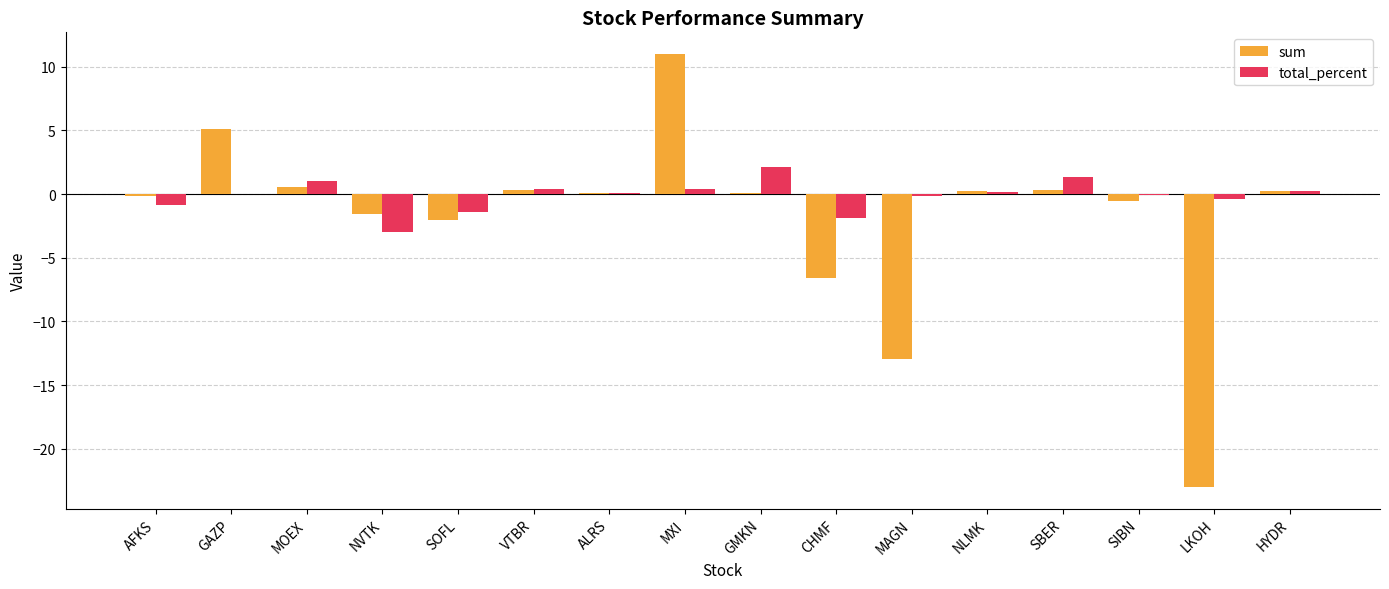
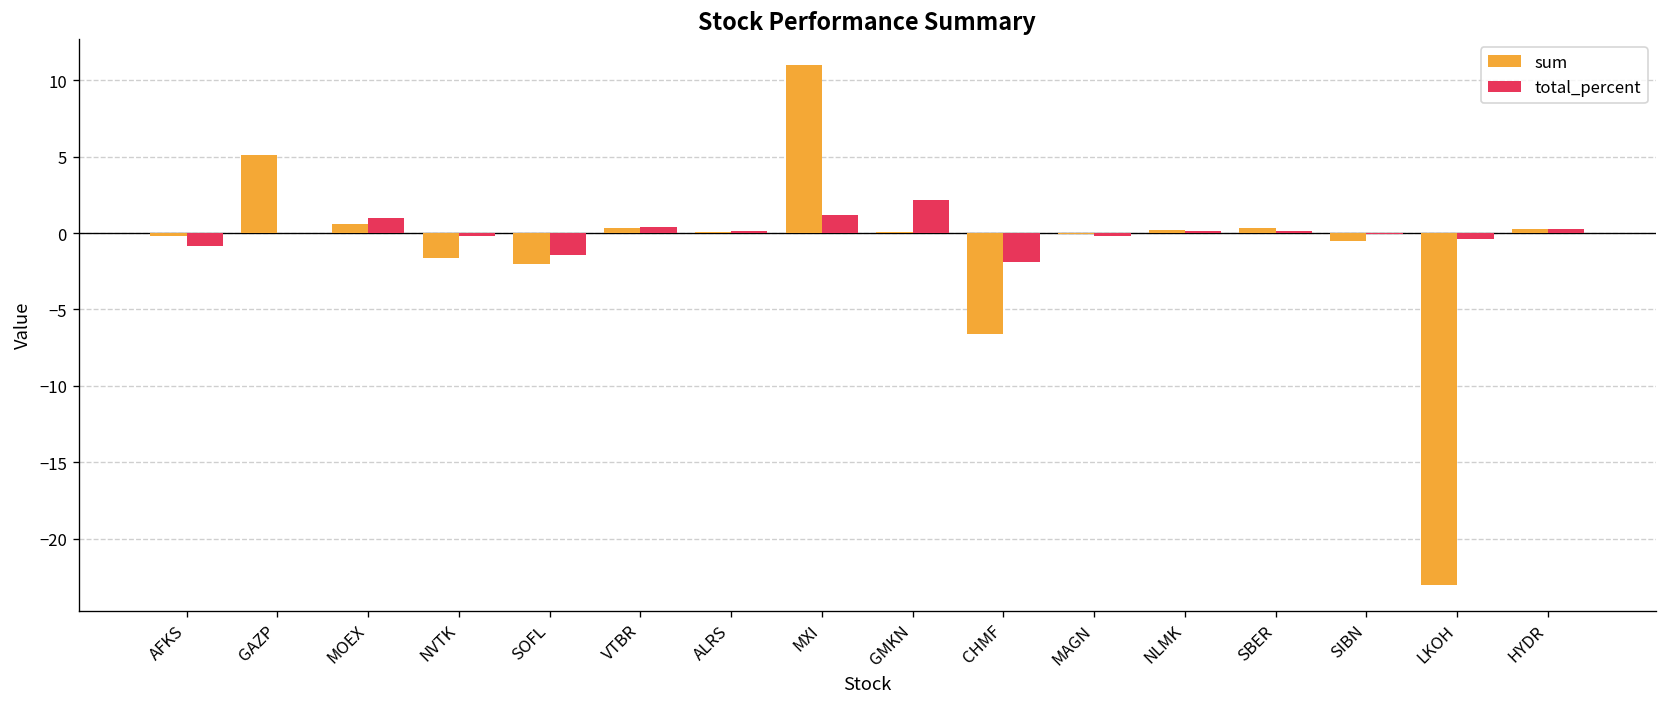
total_percent, NVTK: -3.0 -> -0.2
total_percent, MXI: 0.4 -> 1.2
sum, MAGN: -12.9 -> -0.1
total_percent, SBER: 1.3 -> 0.1
